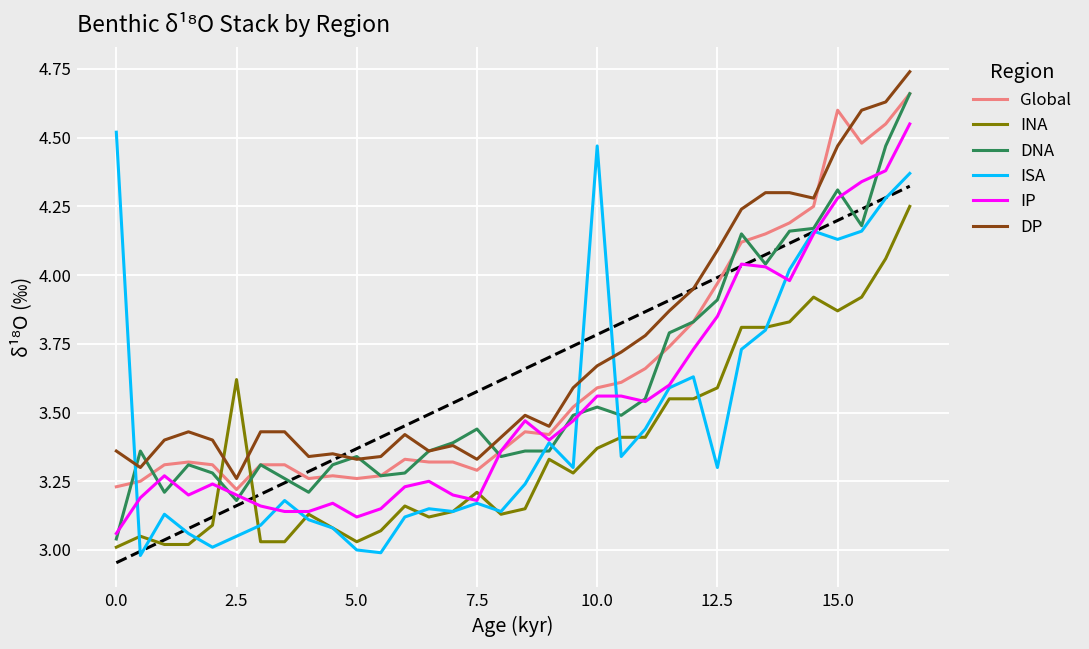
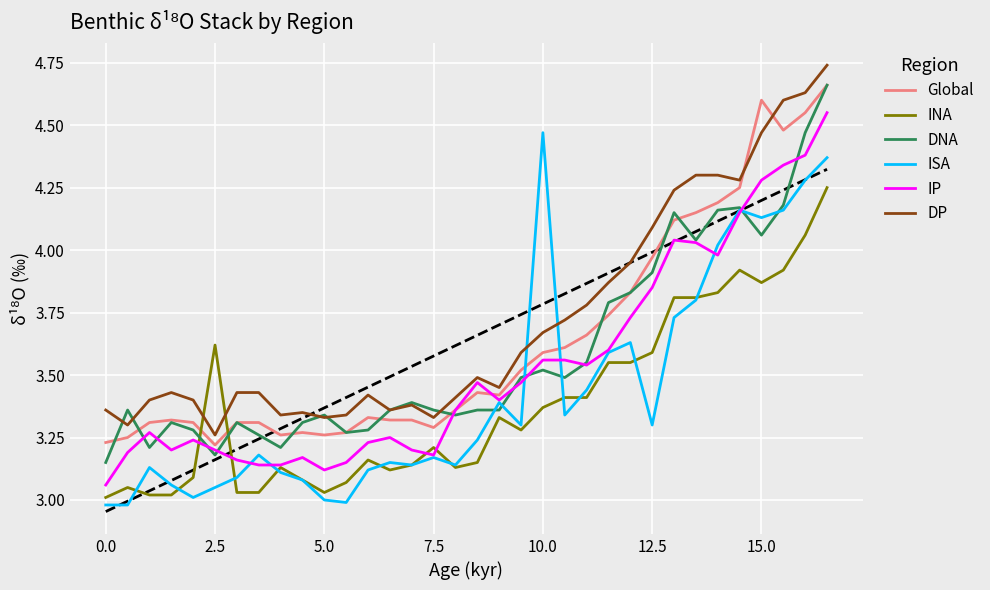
DNA, 0.0: 3.04 -> 3.15
ISA, 0.0: 4.52 -> 2.98
DNA, 7.5: 3.44 -> 3.36
DNA, 15.0: 4.31 -> 4.06
